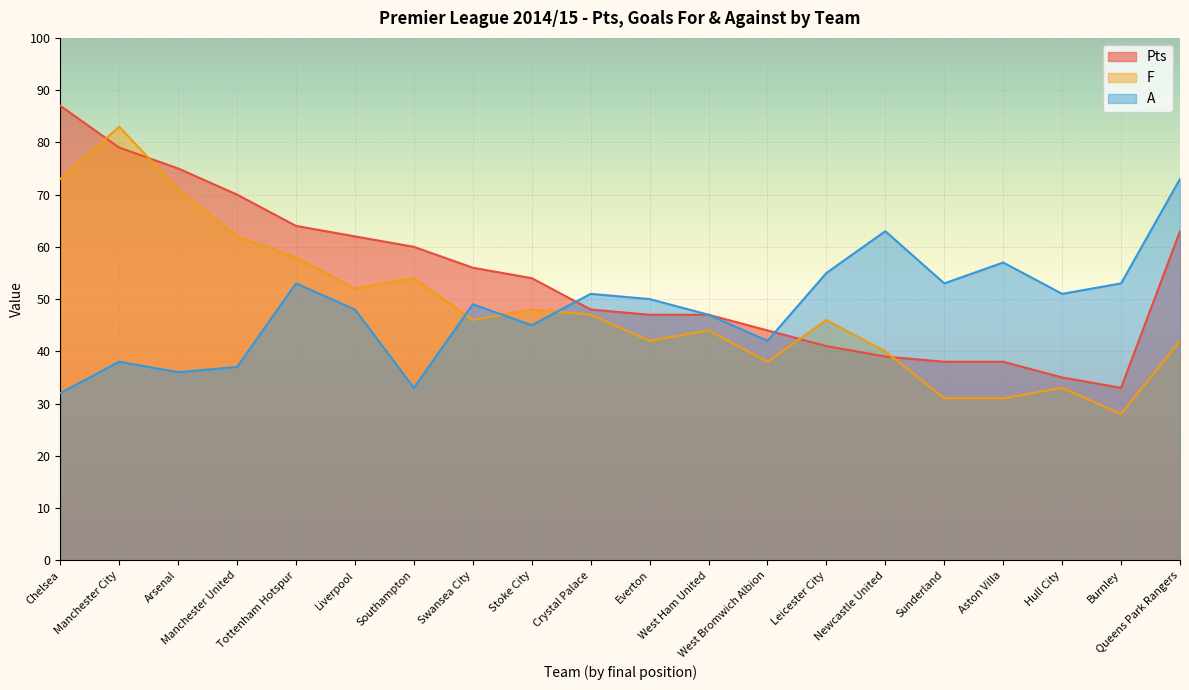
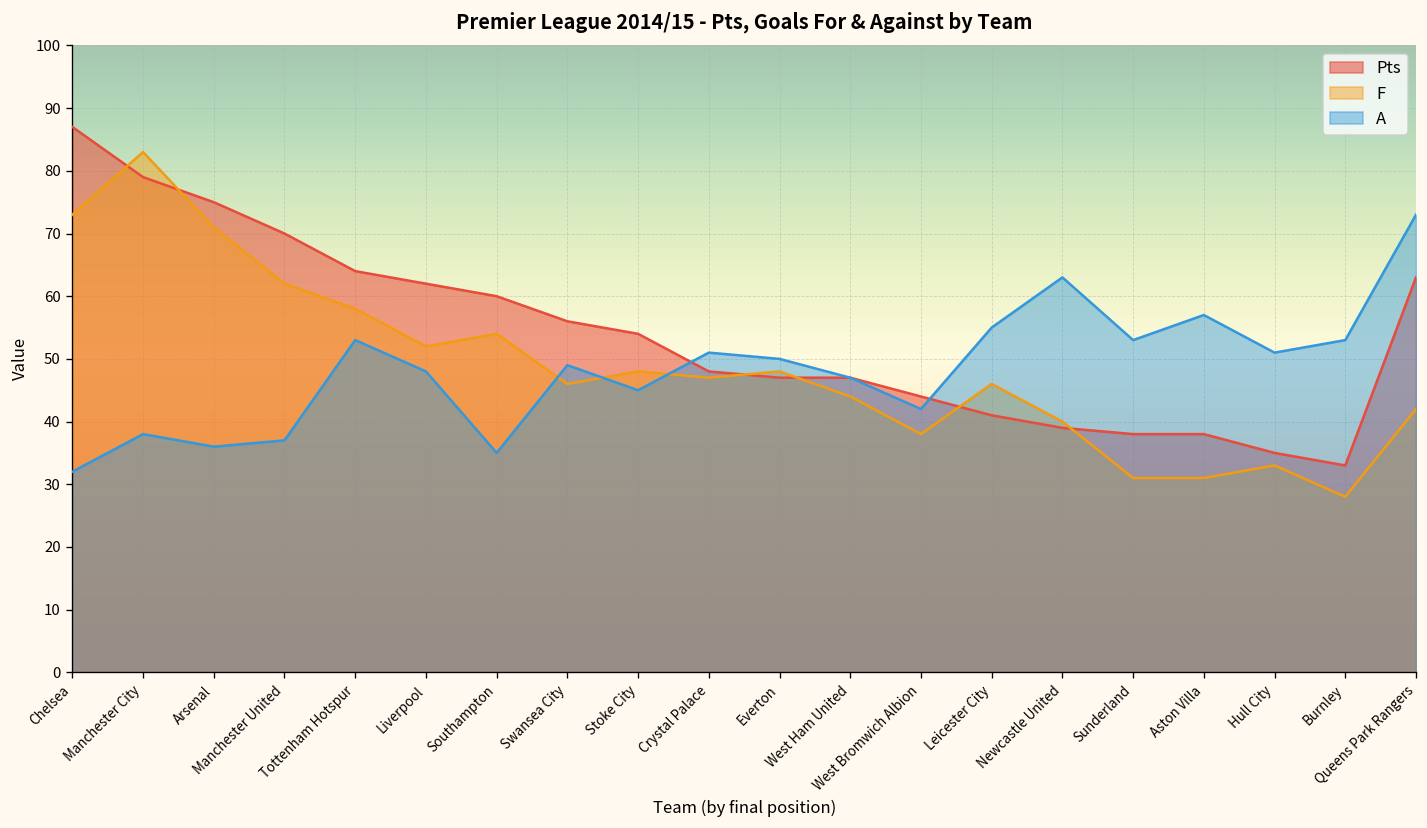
A, Southampton: 33 -> 35
F, Everton: 42 -> 48
